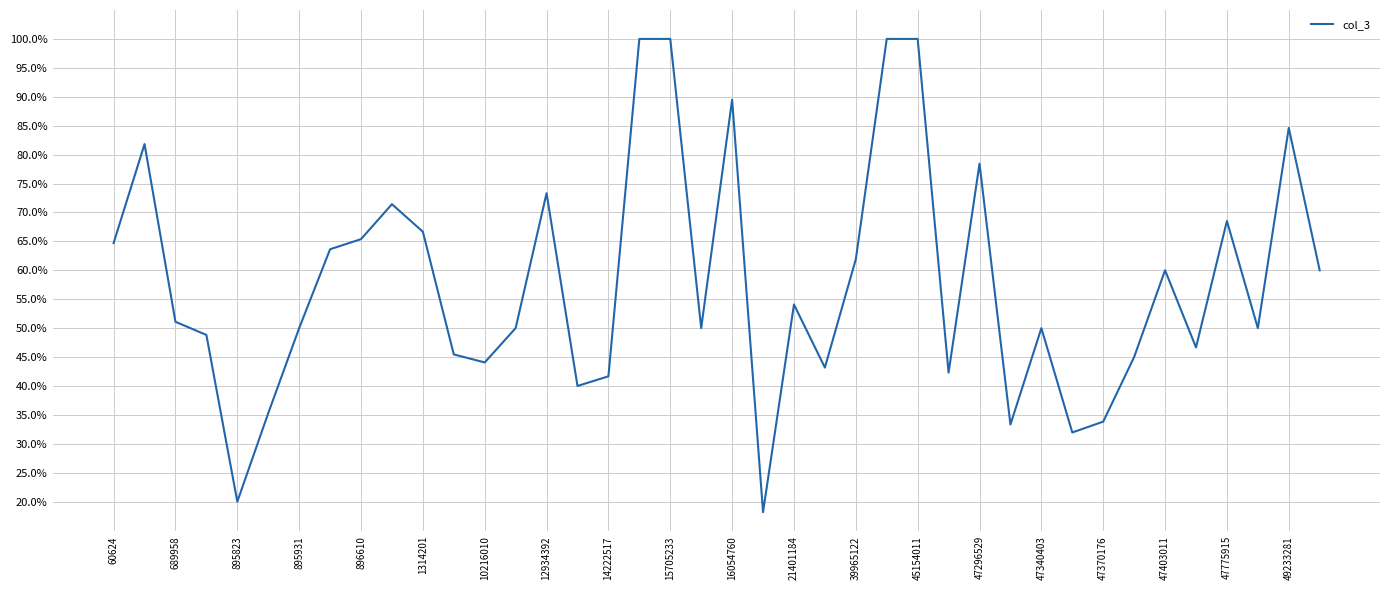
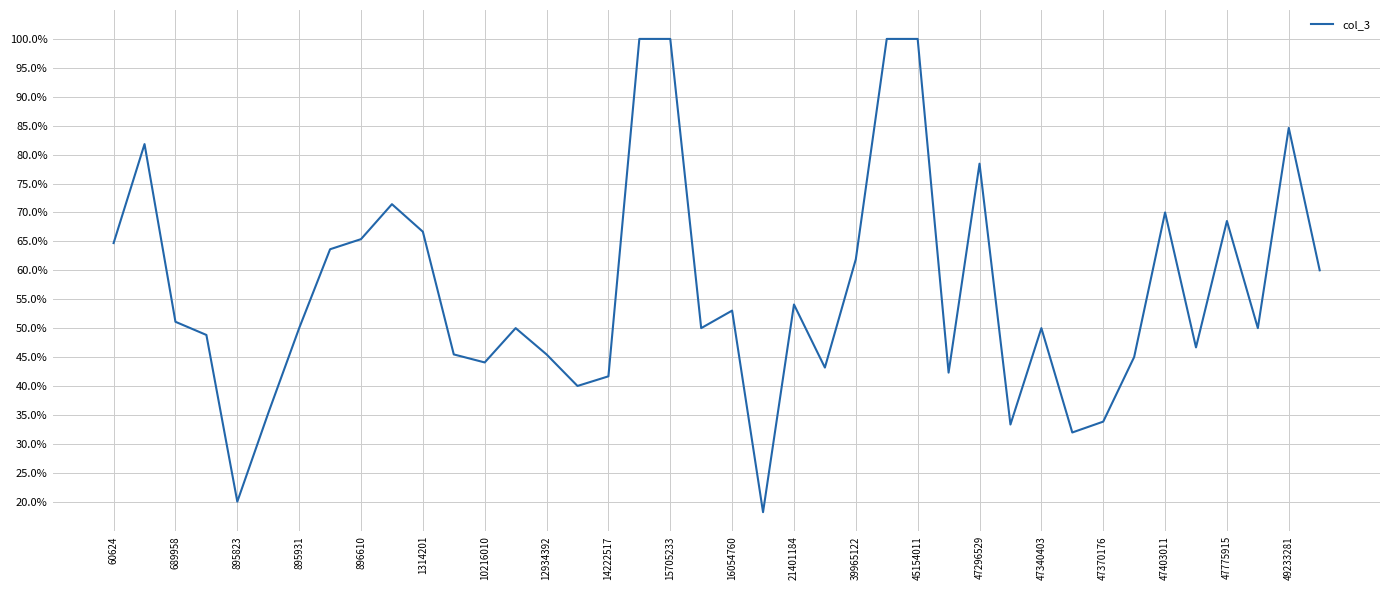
12934392: 73% -> 45%
16054760: 89% -> 53%
47403011: 60% -> 70%
